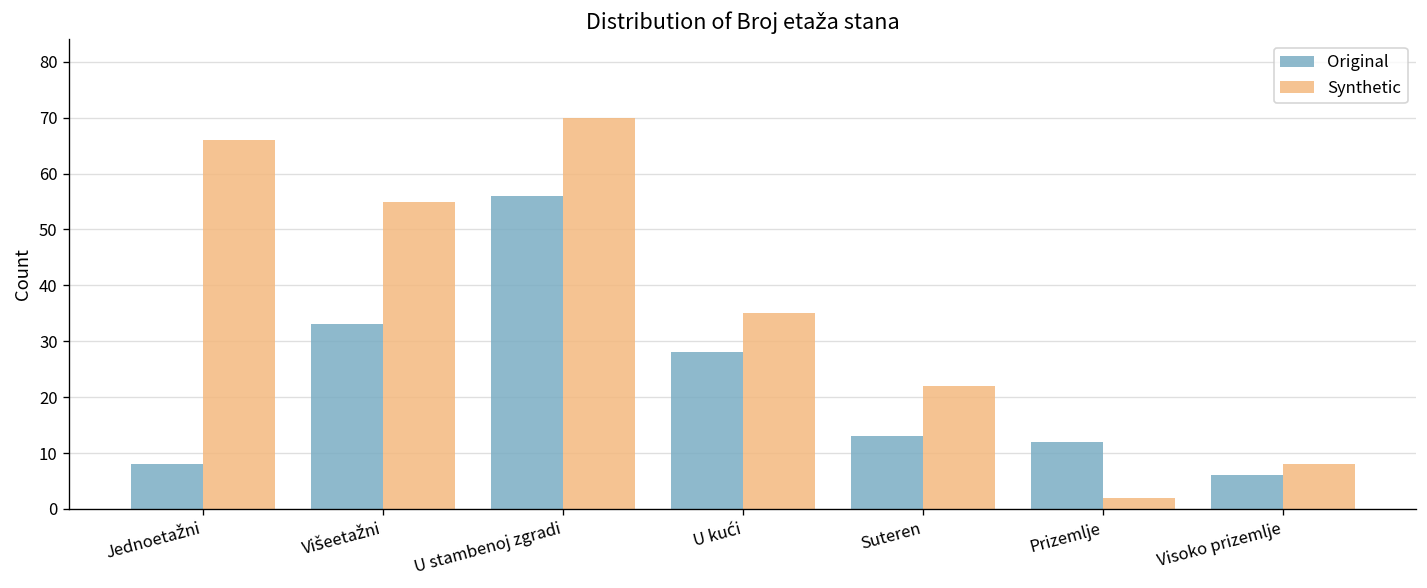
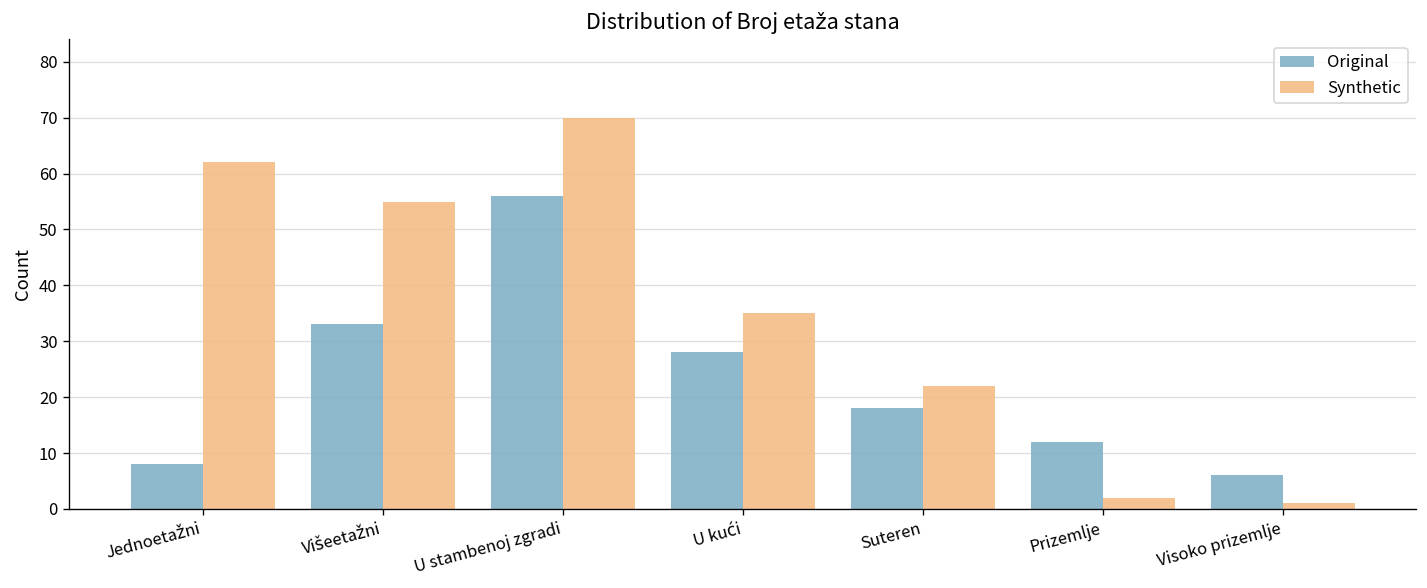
Synthetic, Jednoetažni: 66 -> 62
Original, Suteren: 13 -> 18
Synthetic, Visoko prizemlje: 8 -> 1
